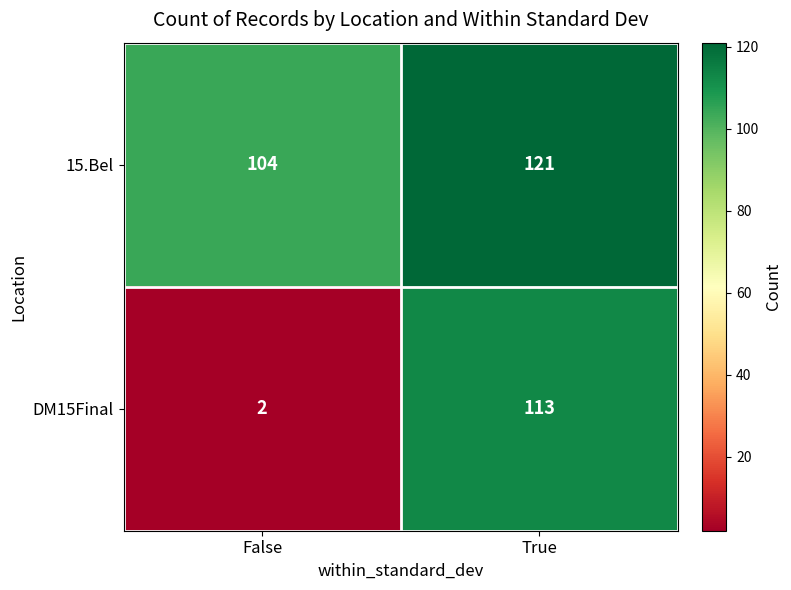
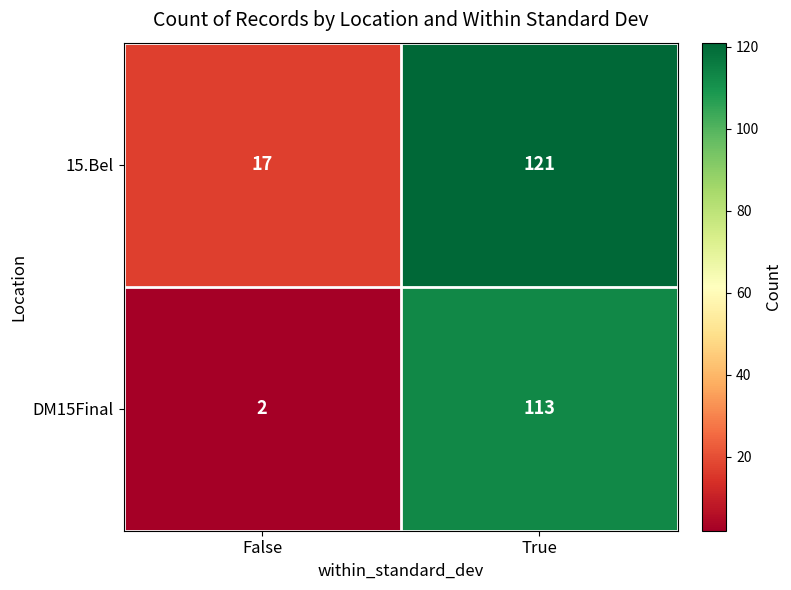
15.Bel, False: 104 -> 17
